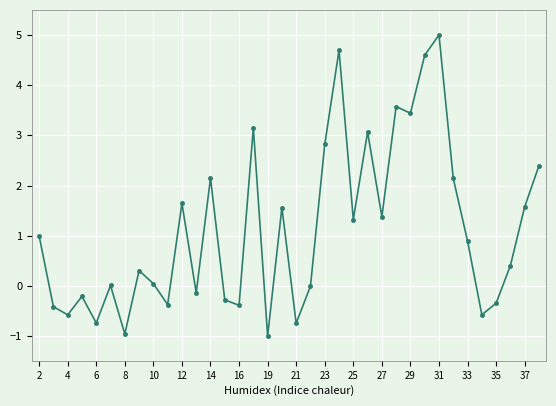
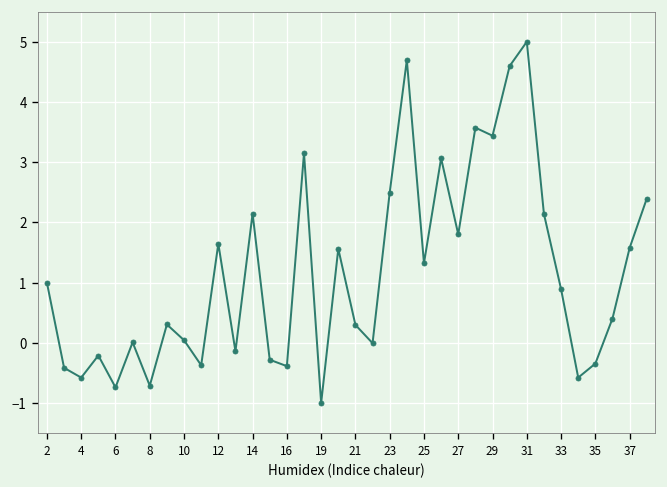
8: -1.0 -> -0.7
21: -0.7 -> 0.3
23: 2.8 -> 2.5
27: 1.4 -> 1.8
